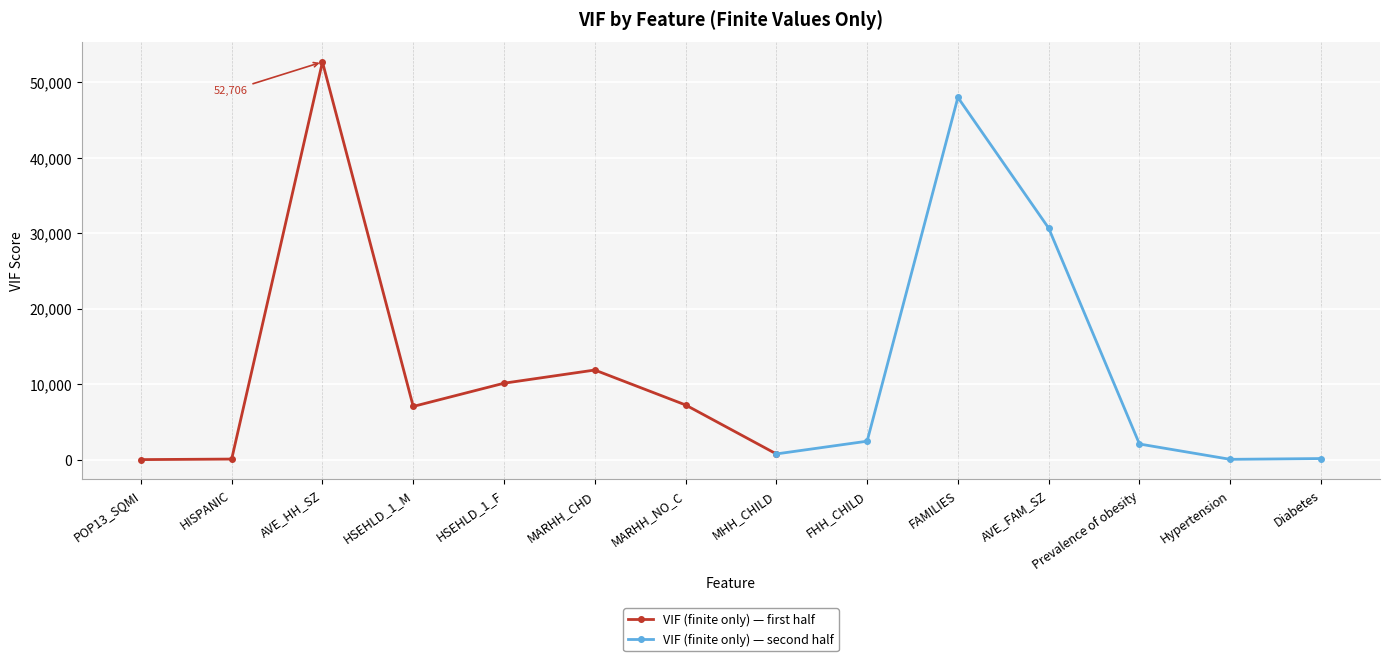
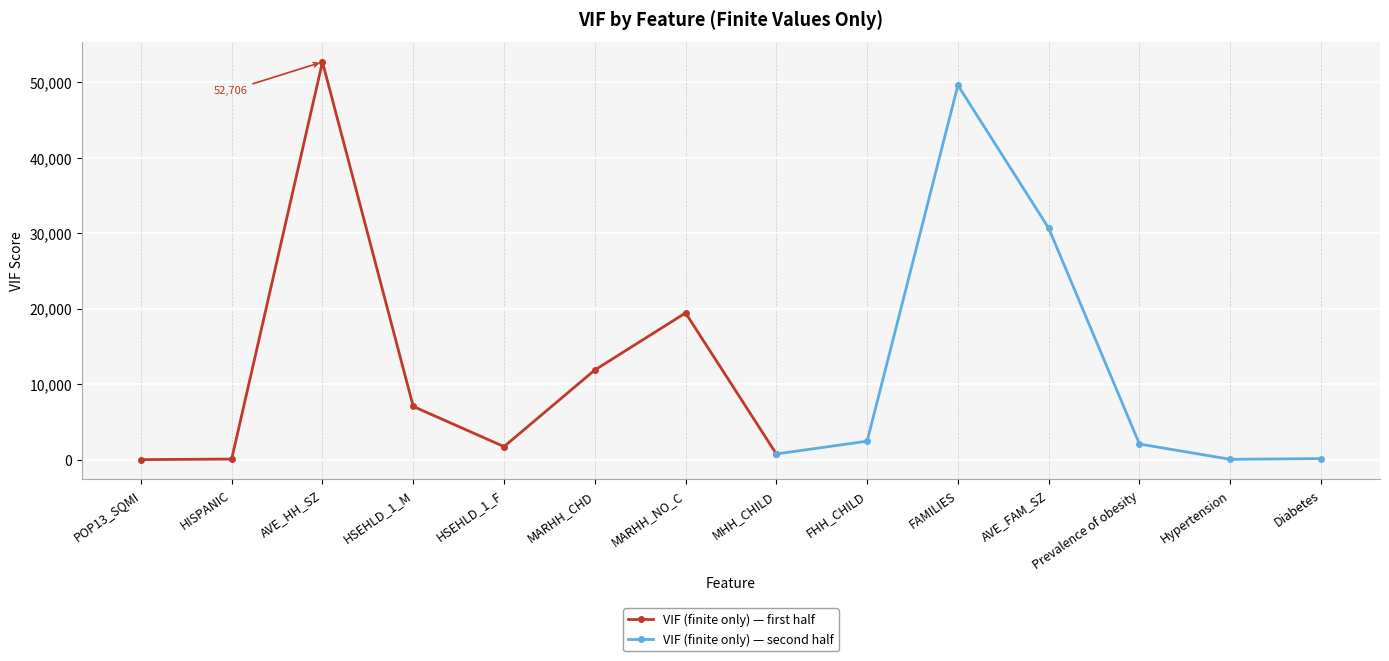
VIF (finite only) — first half, HSEHLD_1_F: 10,000 -> 2,000
VIF (finite only) — first half, MARHH_NO_C: 7,000 -> 19,000
VIF (finite only) — second half, FAMILIES: 48,000 -> 50,000
